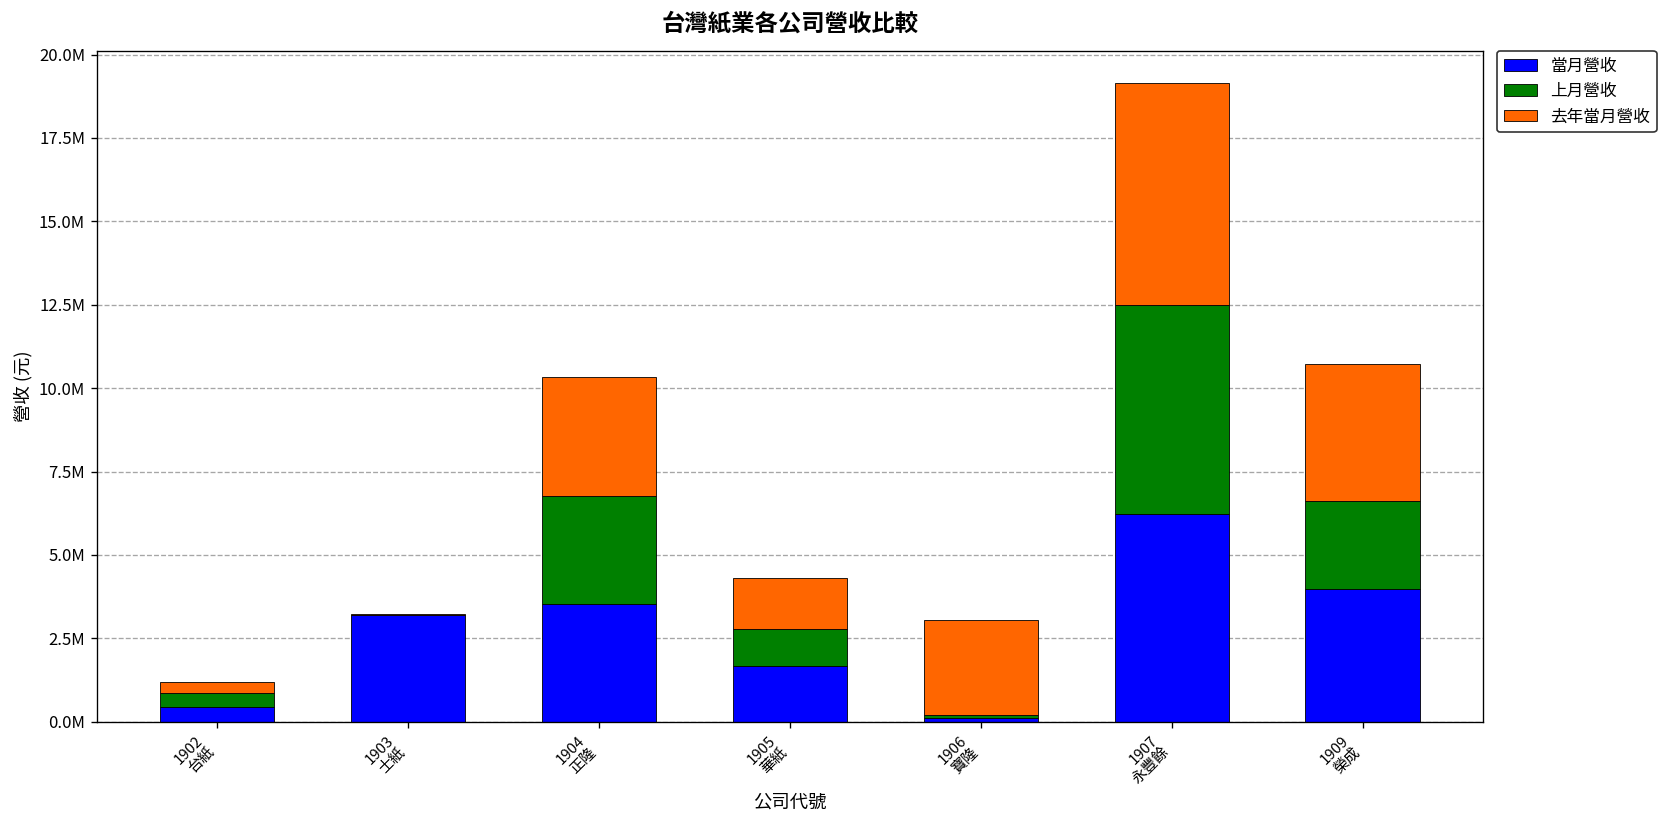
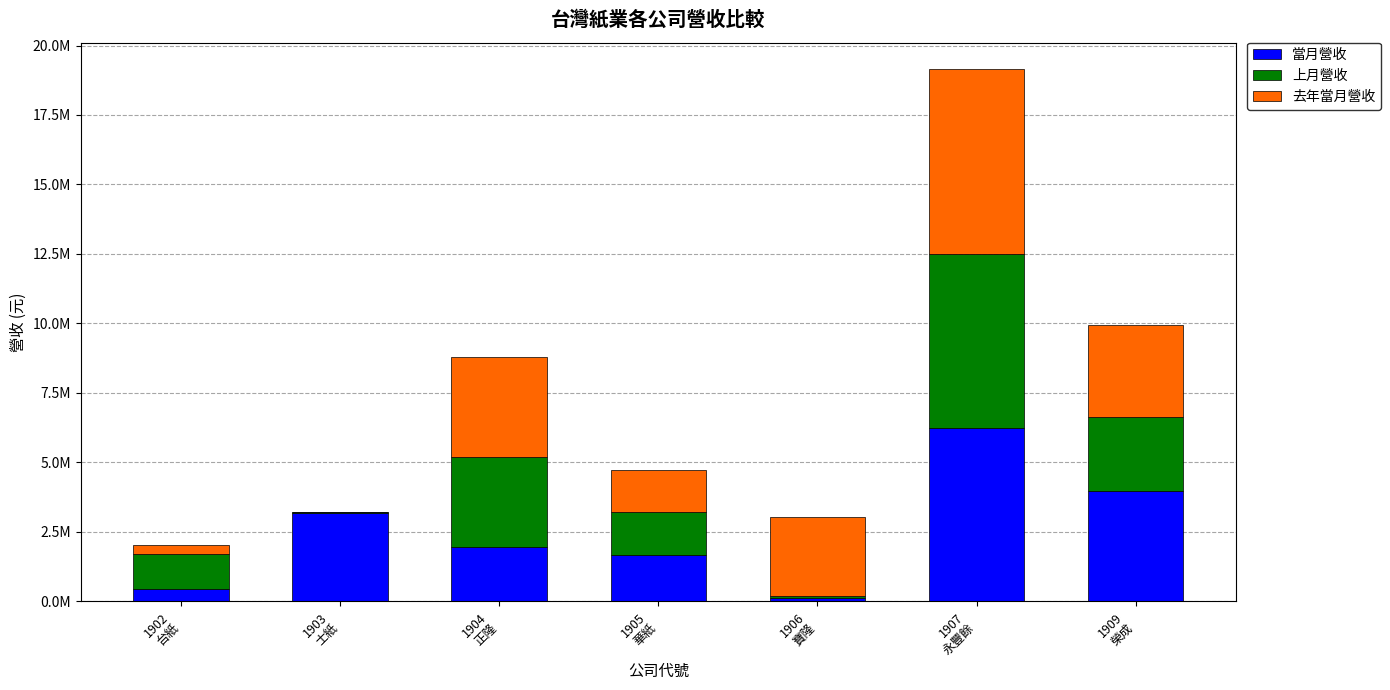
上月營收, 1902 台紙: 400000 -> 1200000
當月營收, 1904 正隆: 3500000 -> 2000000
上月營收, 1905 華紙: 1100000 -> 1600000
去年當月營收, 1909 榮成: 4100000 -> 3300000
